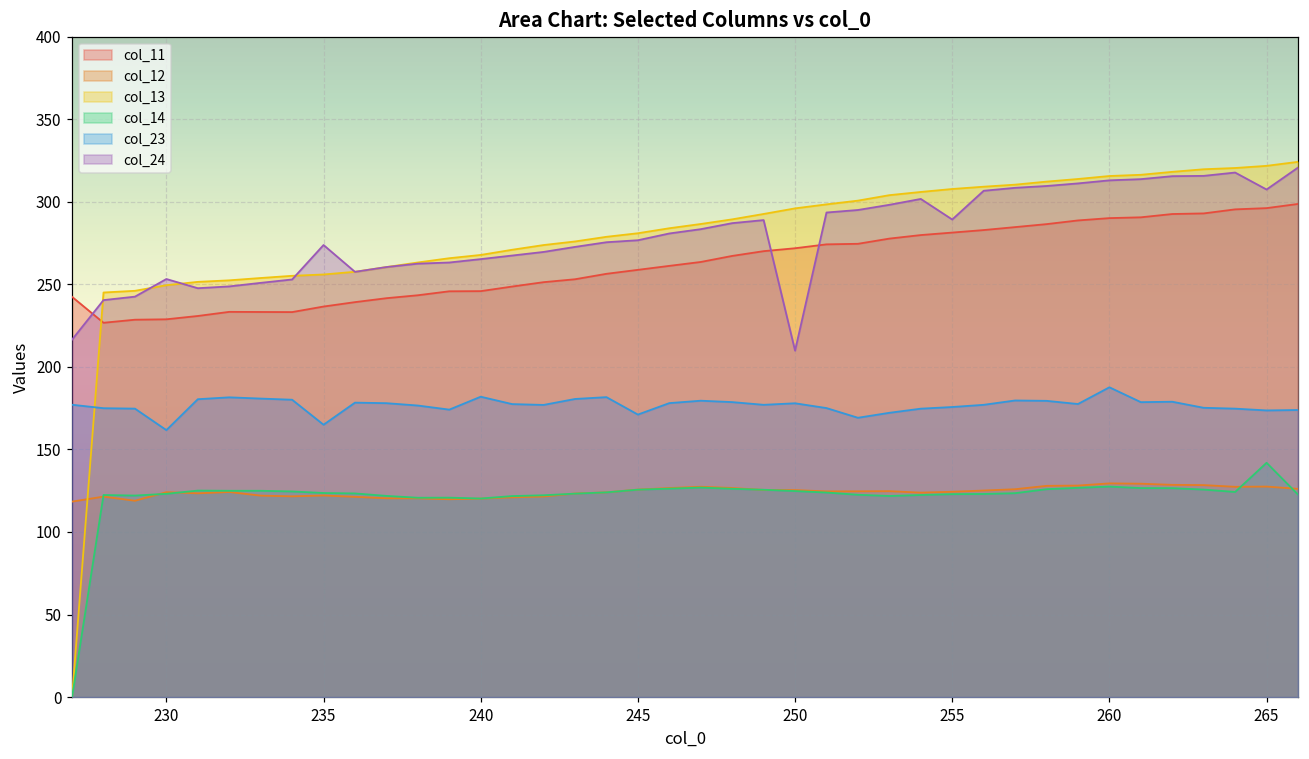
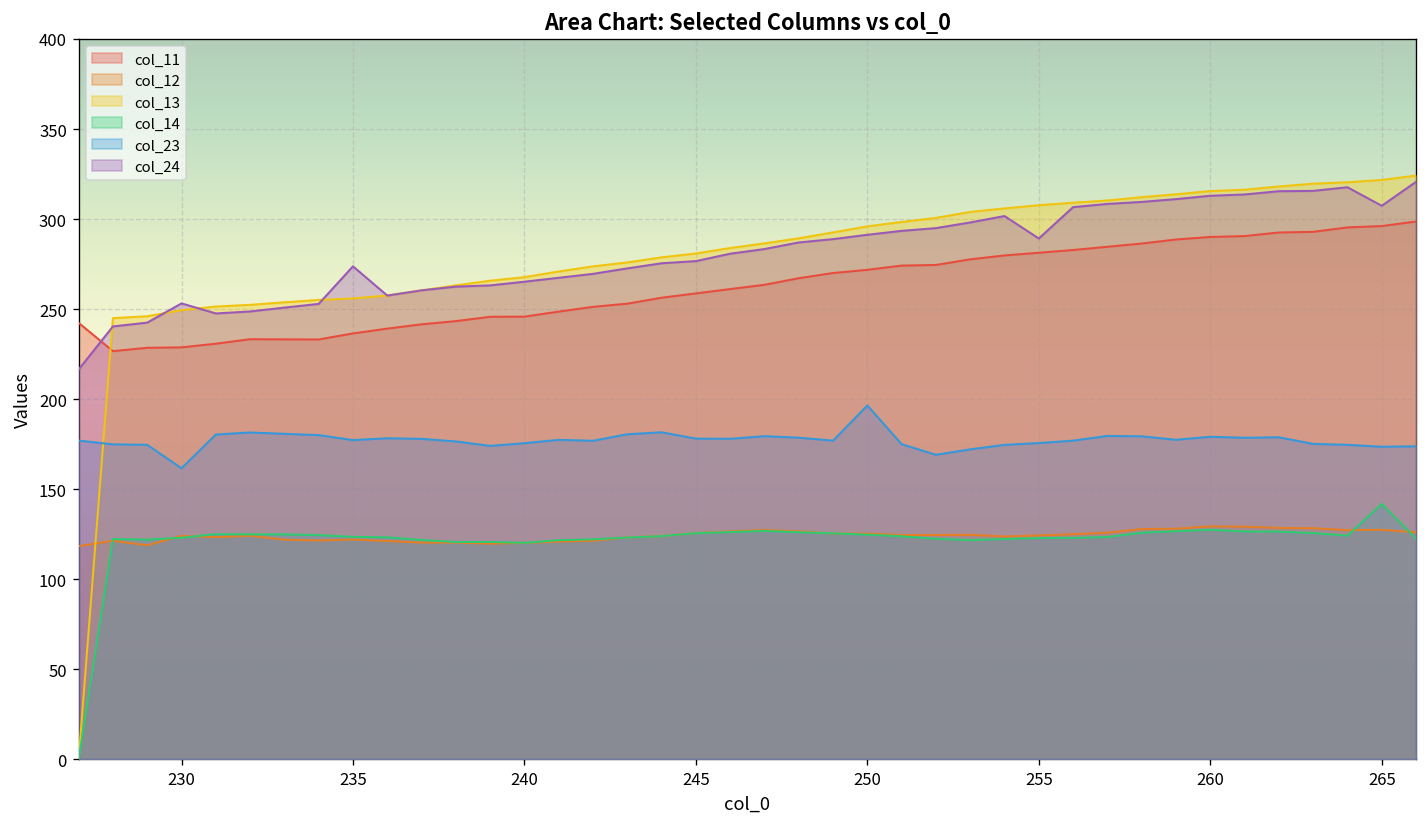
col_23, 235: 165 -> 177
col_23, 240: 182 -> 176
col_23, 245: 171 -> 178
col_23, 250: 178 -> 197
col_24, 250: 210 -> 291
col_23, 260: 188 -> 179
